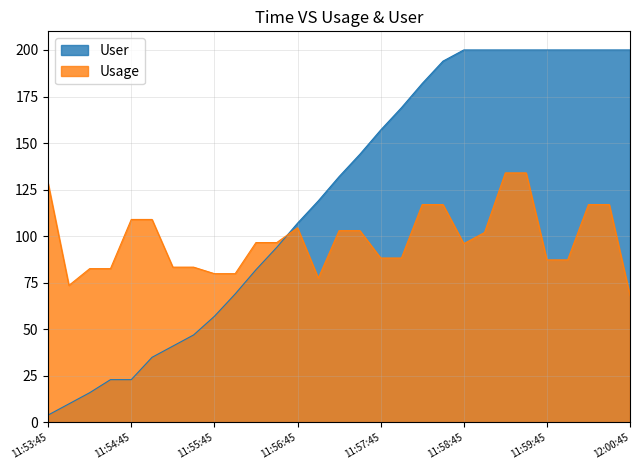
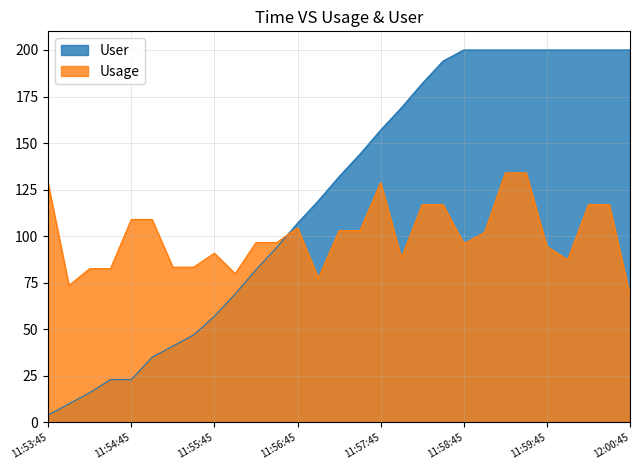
Usage, 11:55:45: 80 -> 91
Usage, 11:57:45: 88 -> 129
Usage, 11:59:45: 87 -> 95
